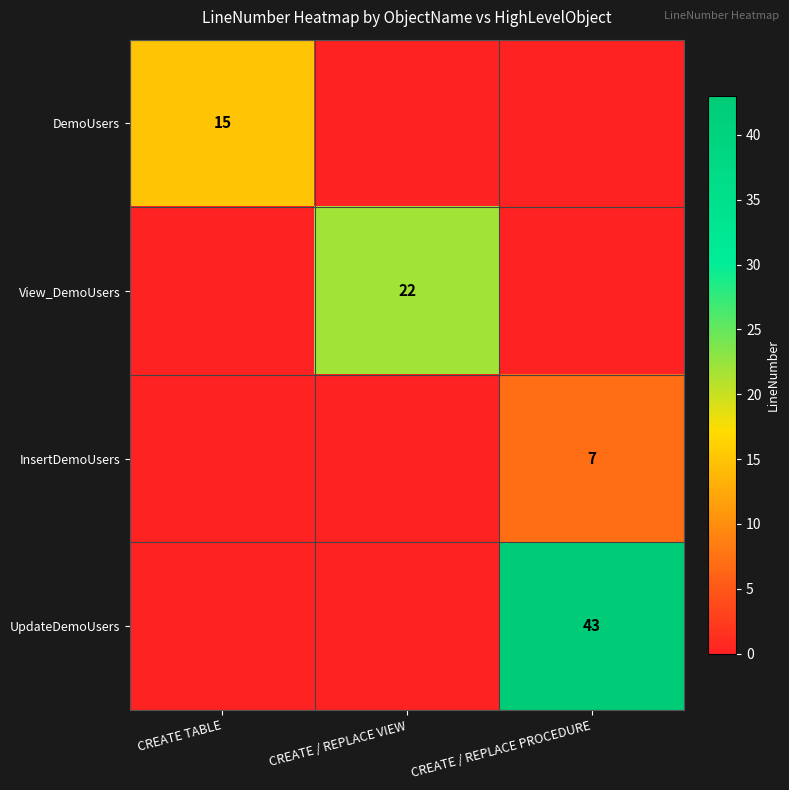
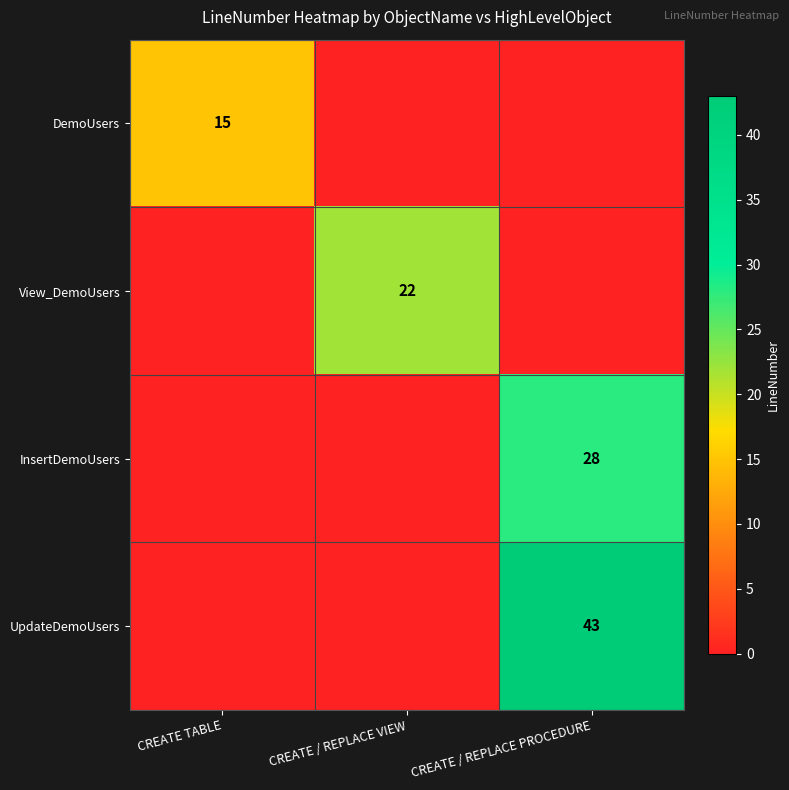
InsertDemoUsers, CREATE / REPLACE PROCEDURE: 7 -> 28
